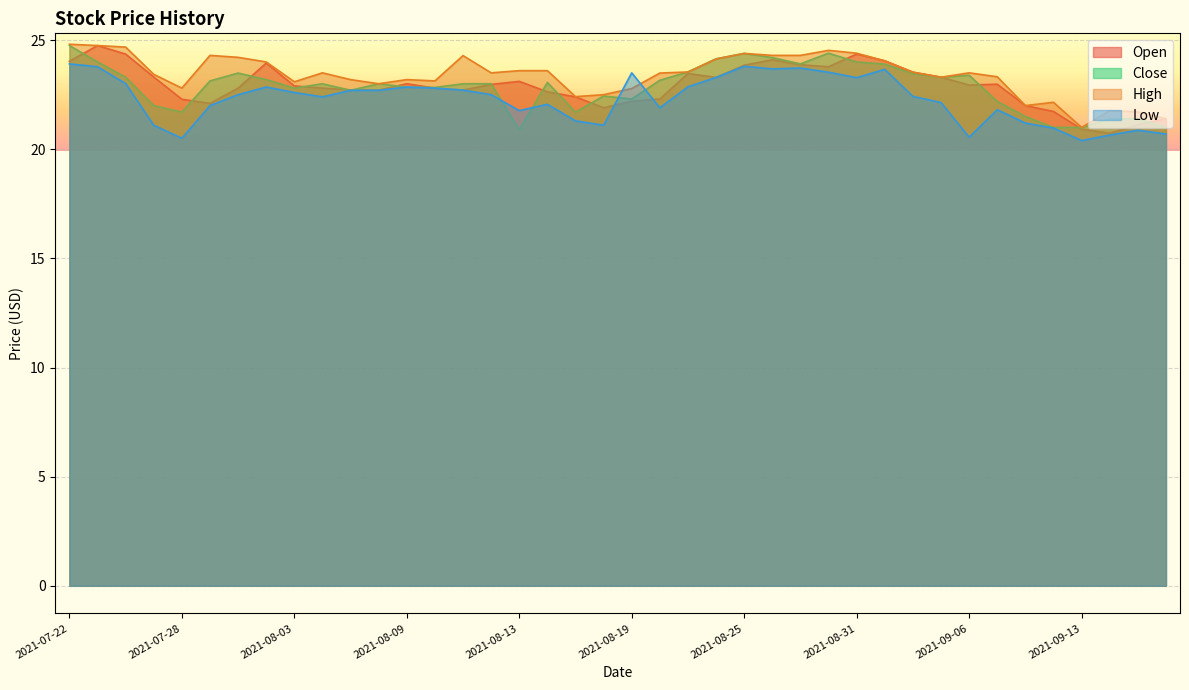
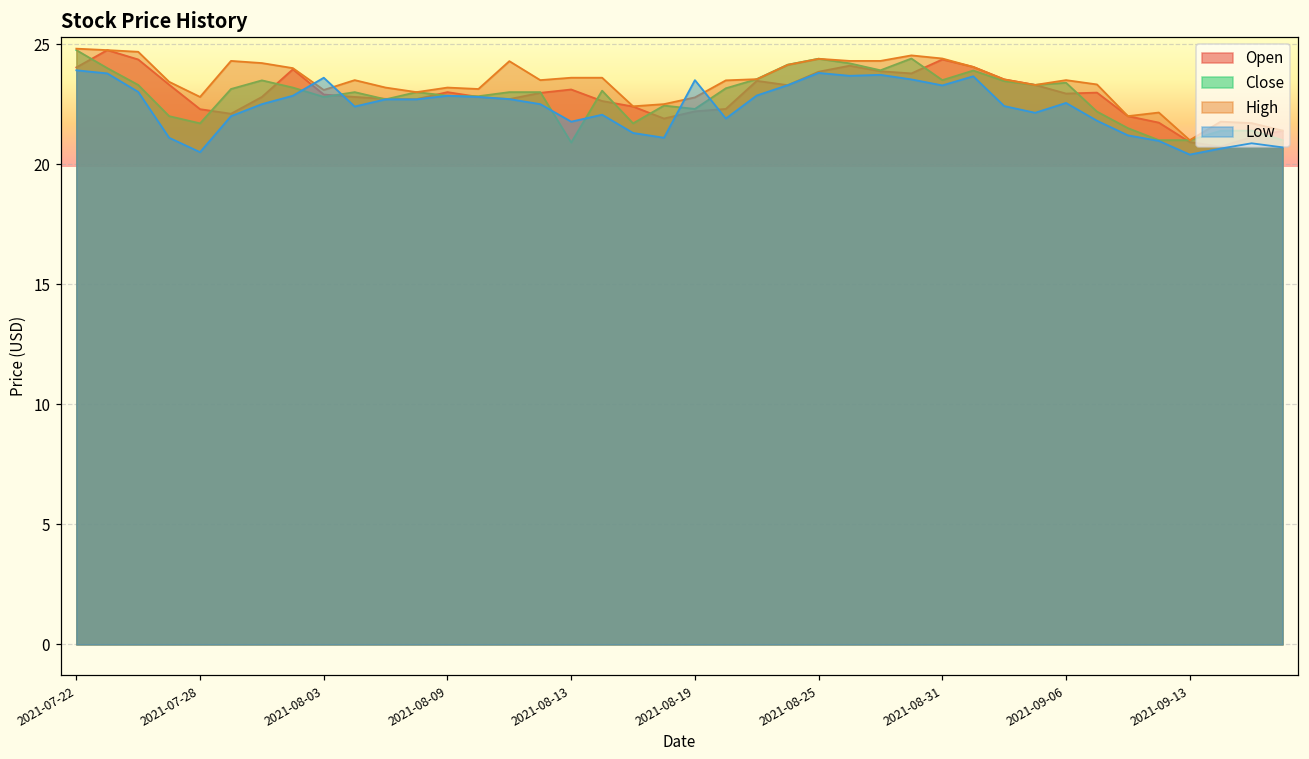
Low, 2021-08-03: 22.6 -> 23.6
Close, 2021-08-31: 24.0 -> 23.5
Low, 2021-09-06: 20.6 -> 22.6
